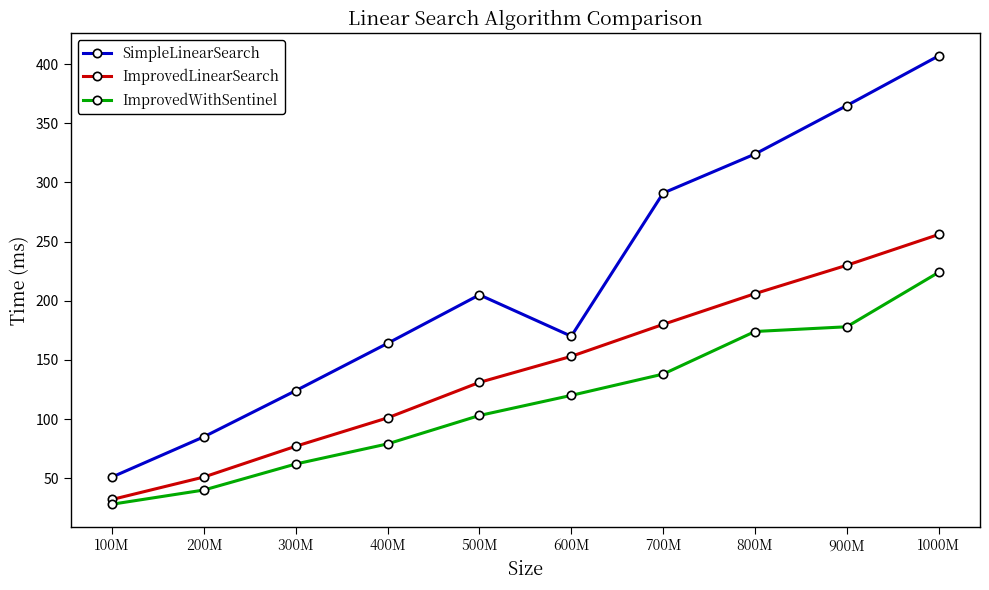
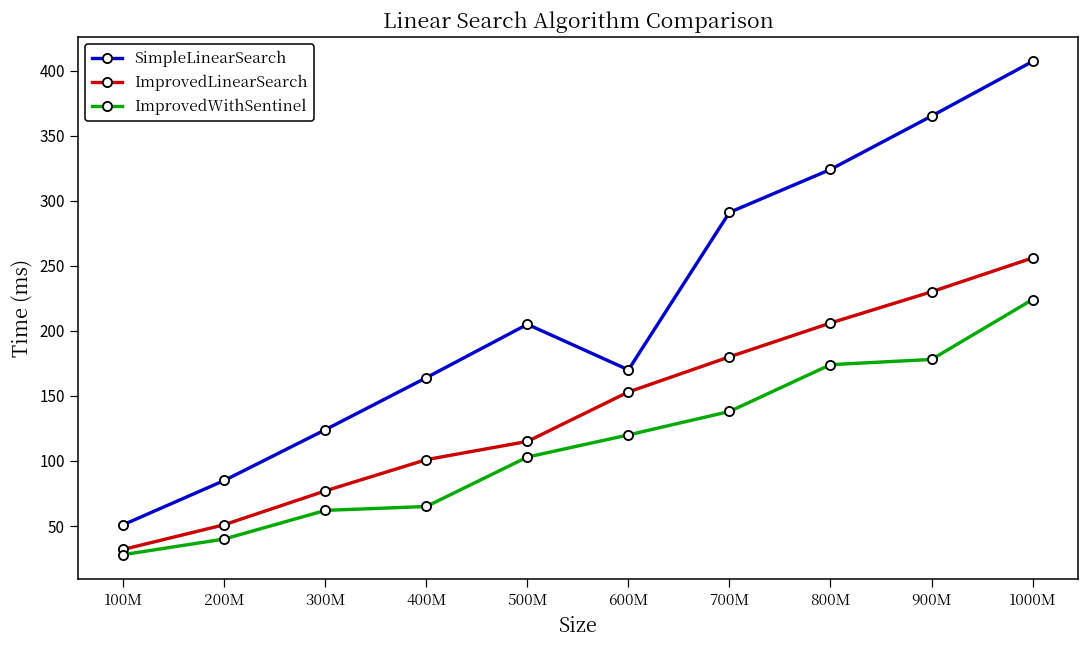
ImprovedWithSentinel, 400M: 79 -> 65
ImprovedLinearSearch, 500M: 131 -> 115
